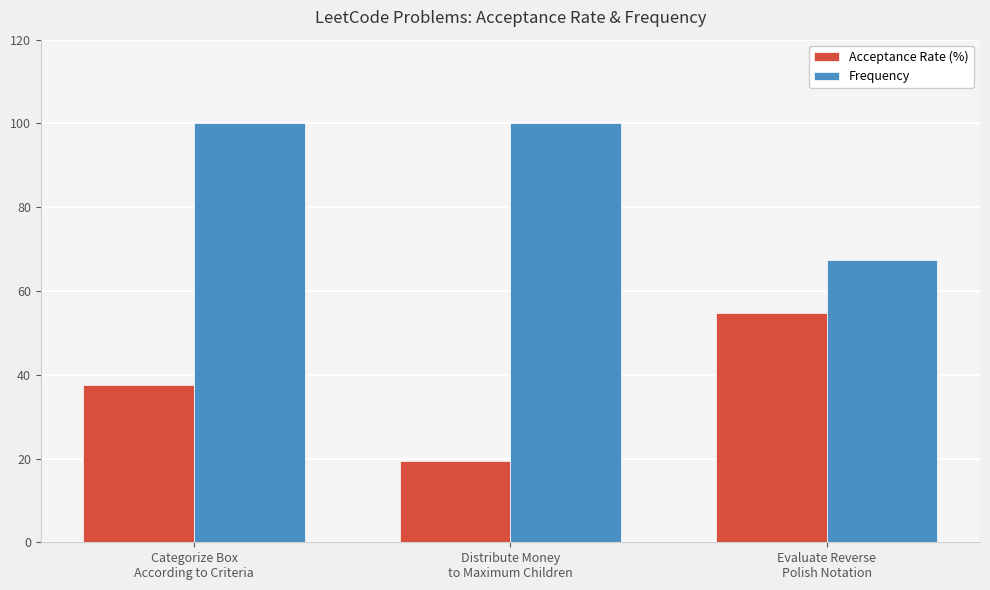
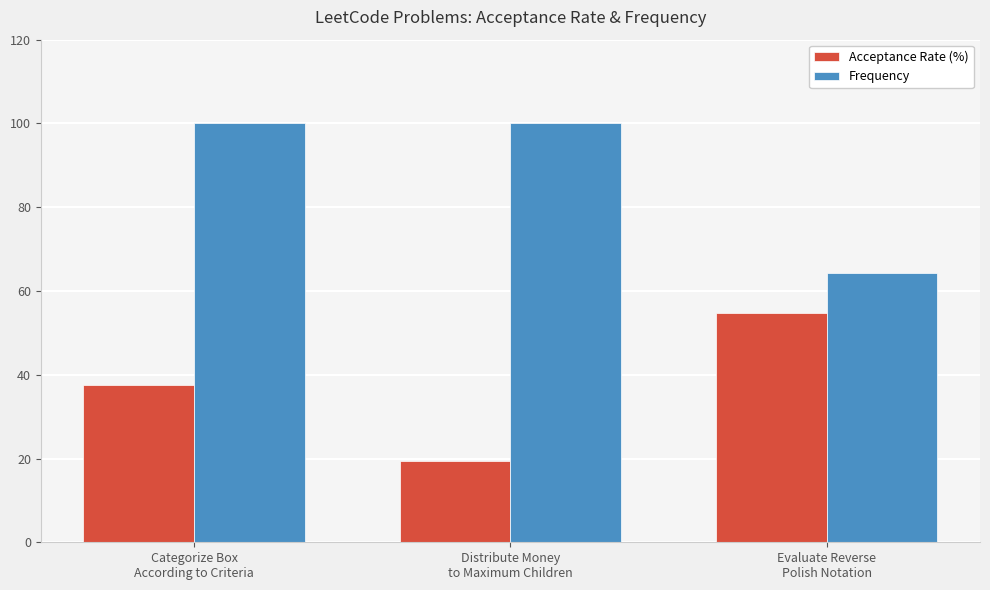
Frequency, Evaluate Reverse Polish Notation: 67 -> 64
